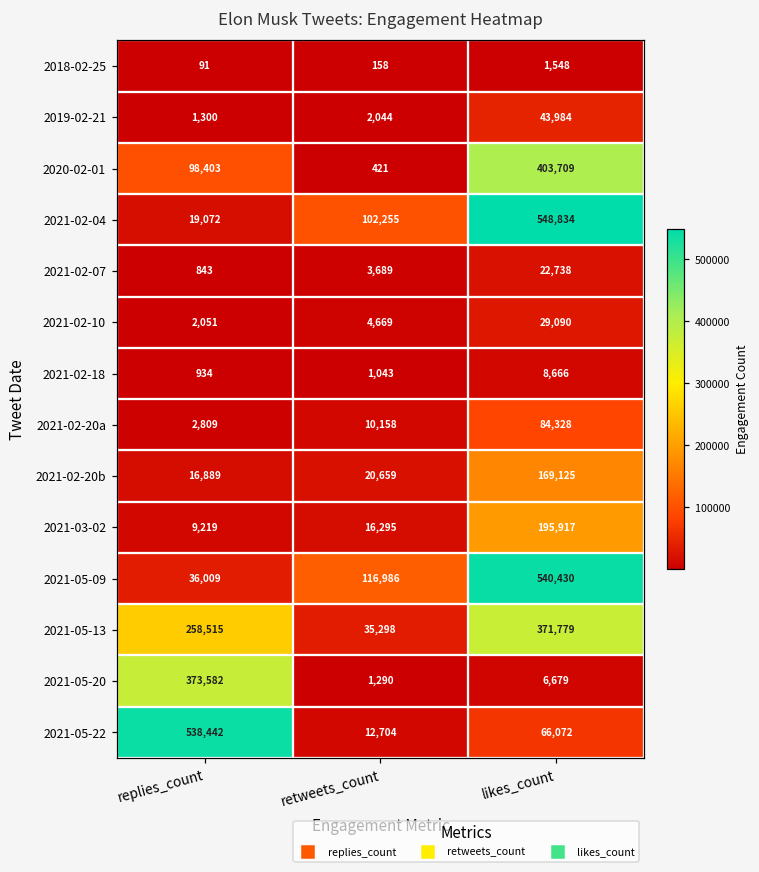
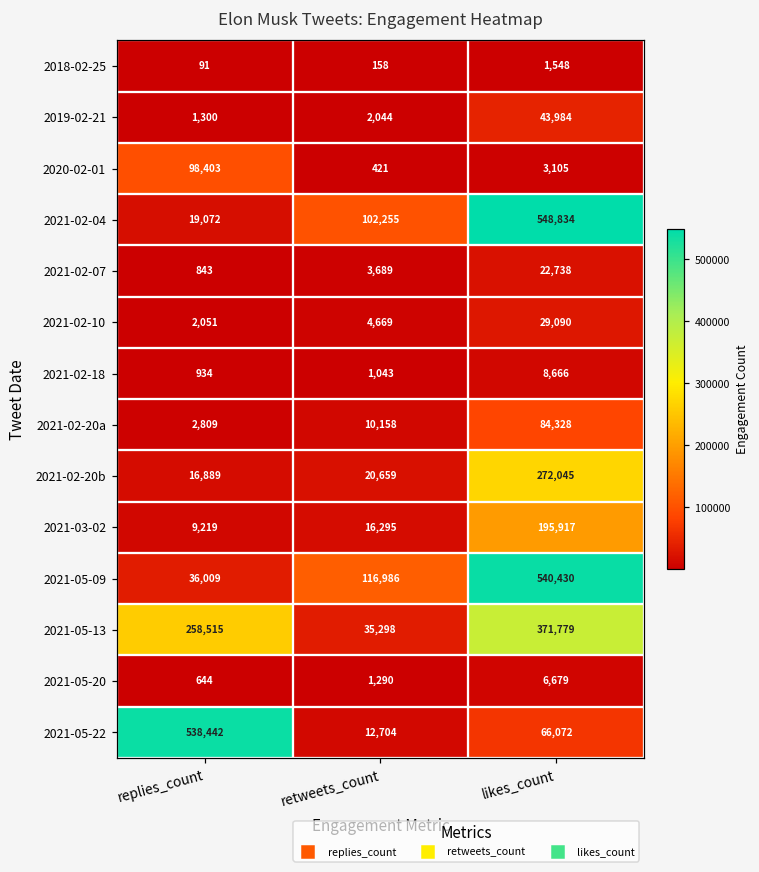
2020-02-01, likes_count: 403,709 -> 3,105
2021-02-20b, likes_count: 169,125 -> 272,045
2021-05-20, replies_count: 373,582 -> 644
